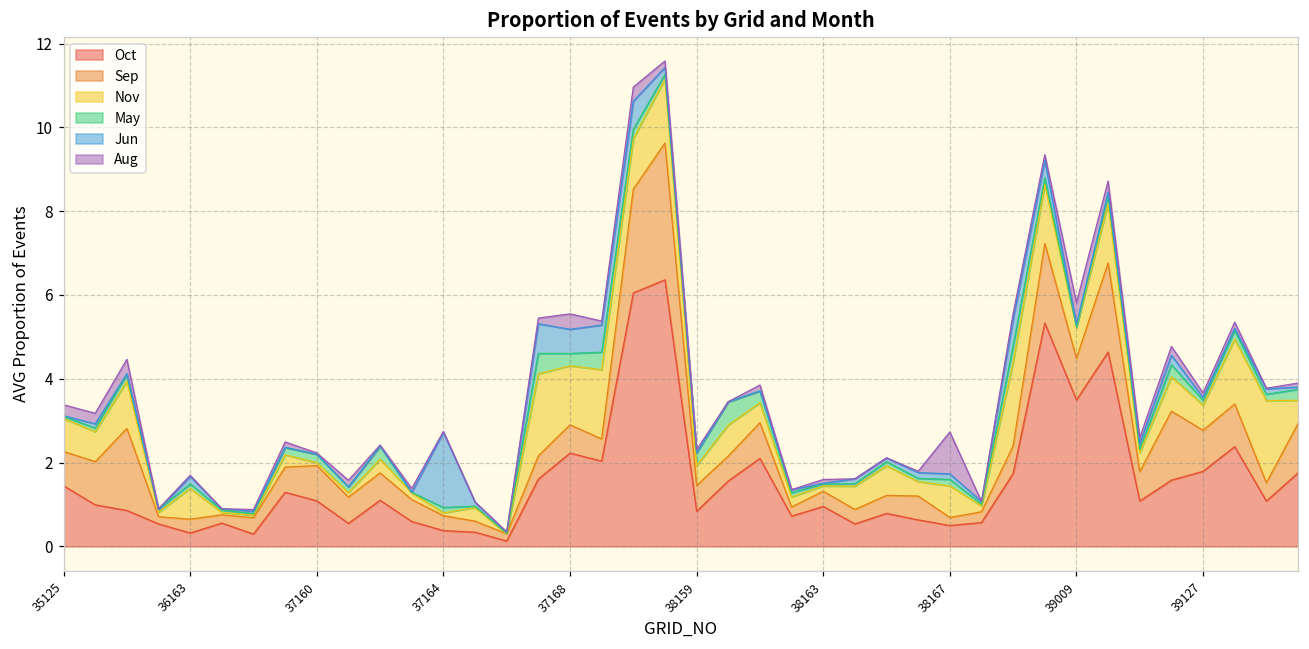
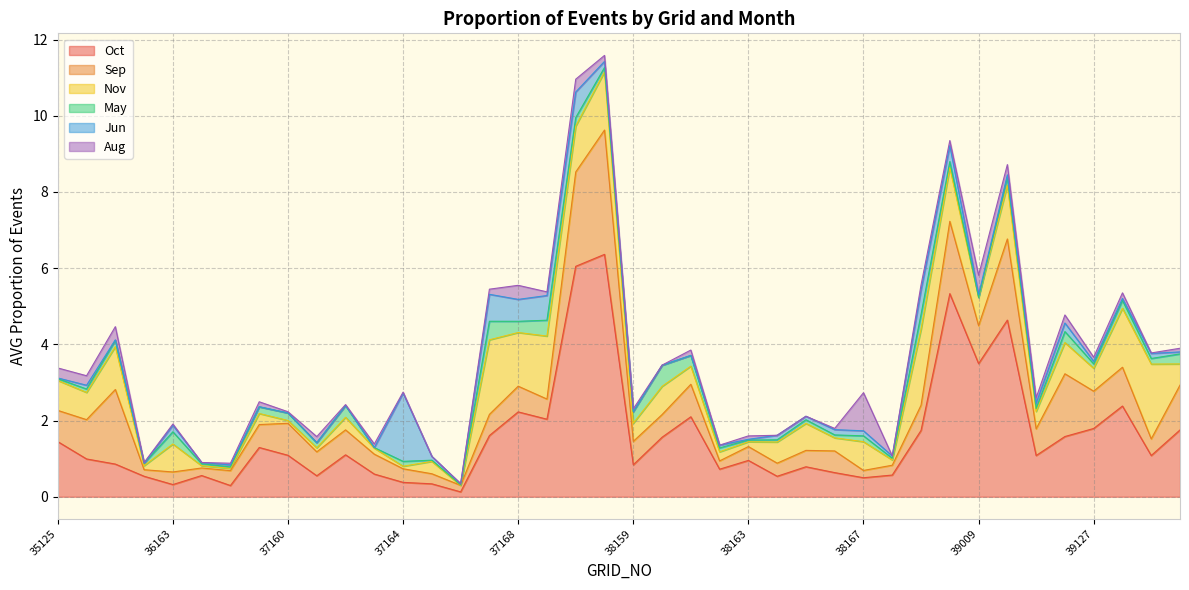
May, 36163: 0.1 -> 0.3
